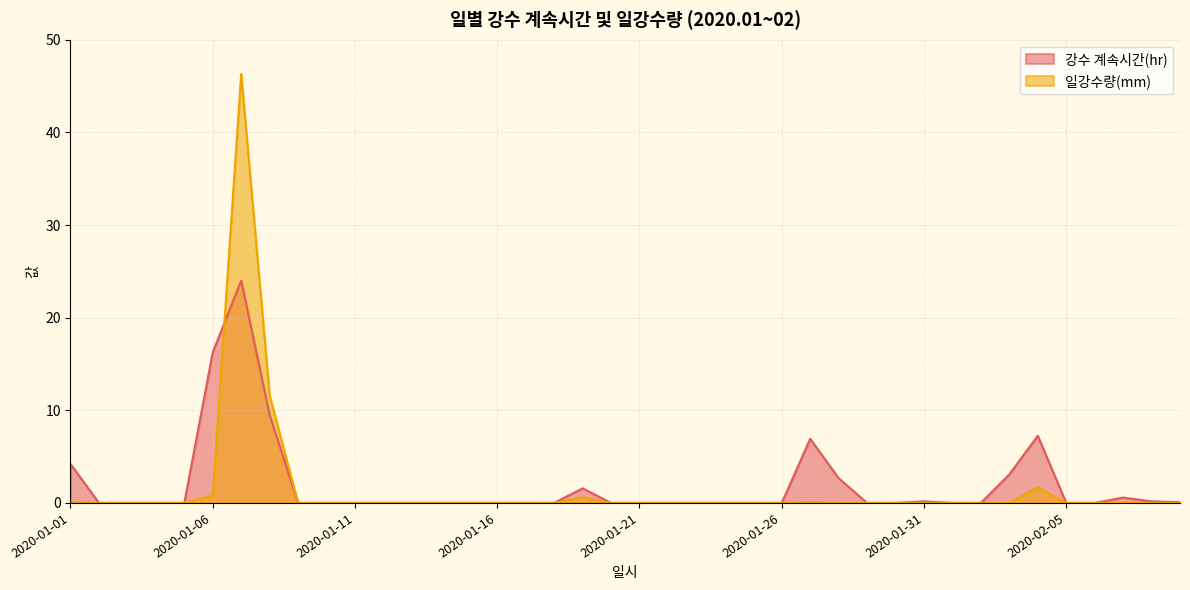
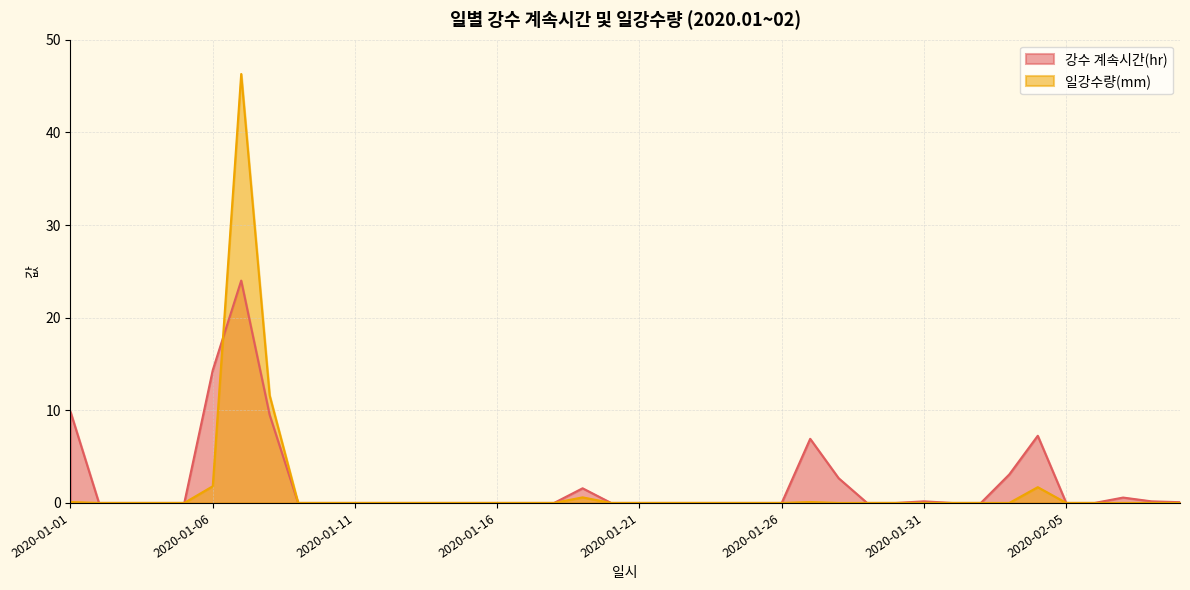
강수 계속시간(hr), 2020-01-01: 4 -> 10
강수 계속시간(hr), 2020-01-06: 16 -> 14
일강수량(mm), 2020-01-06: 1 -> 2
